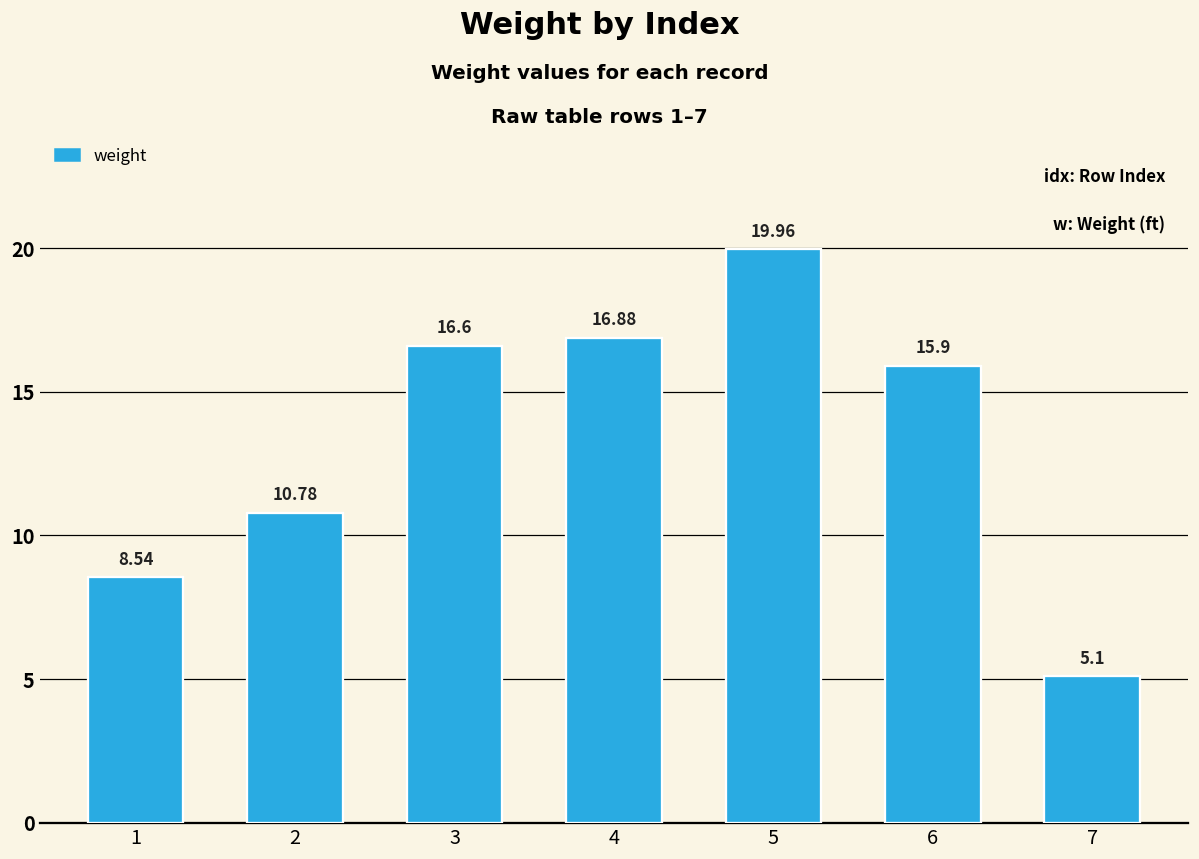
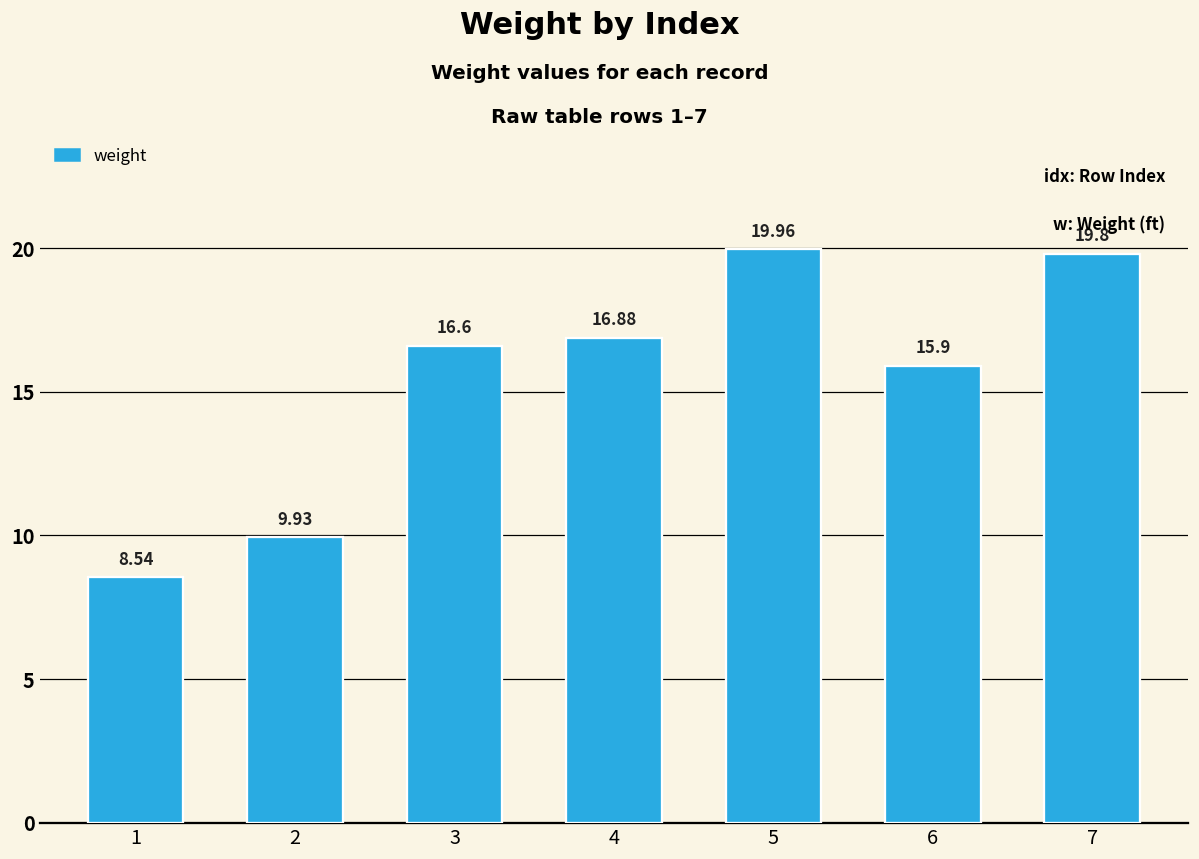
2: 10.78 -> 9.93
7: 5.1 -> 19.8
